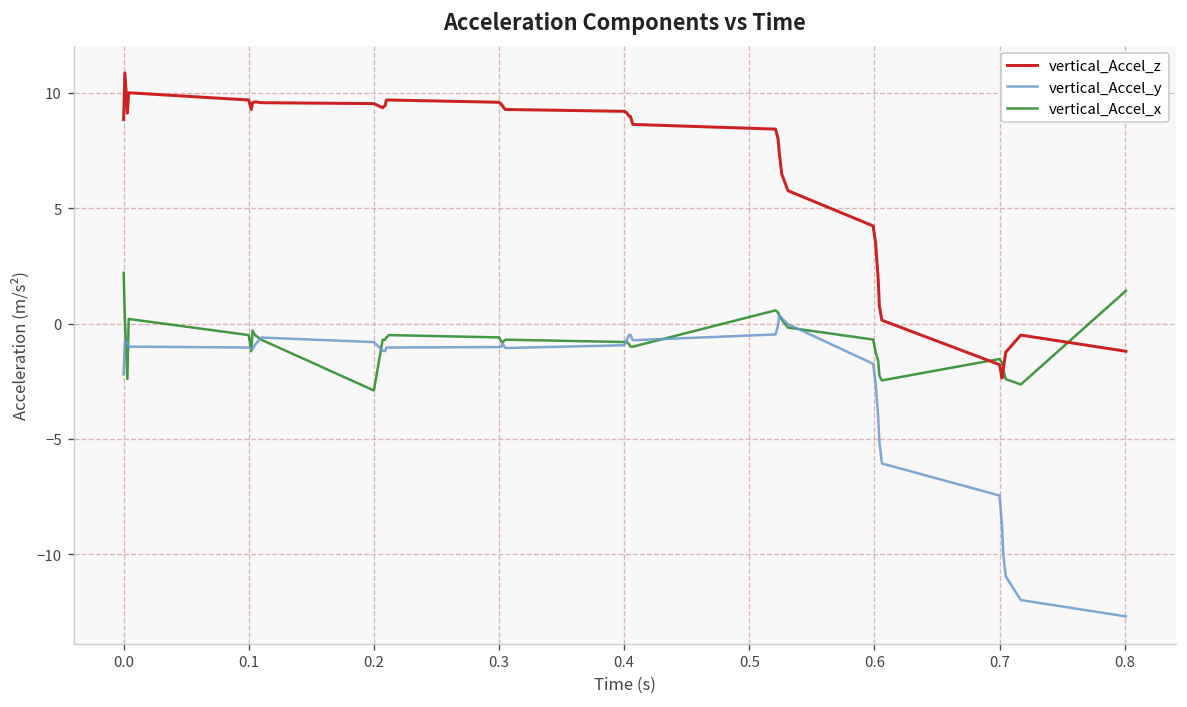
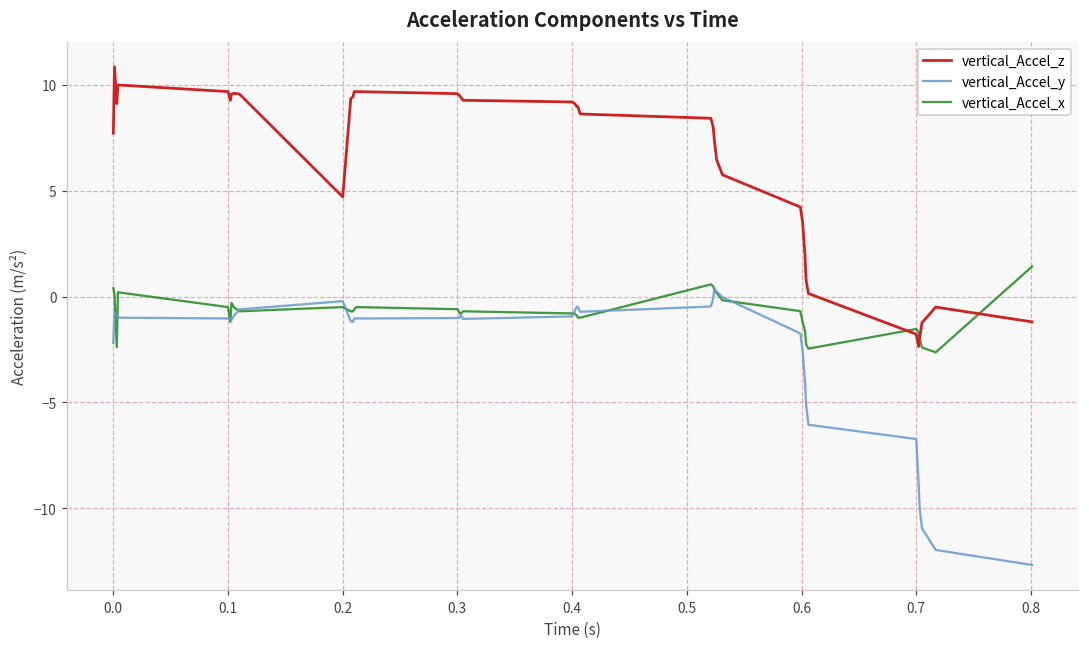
vertical_Accel_z, 0.0: 8.8 -> 7.7
vertical_Accel_x, 0.0: 2.2 -> 0.4
vertical_Accel_z, 0.2: 9.5 -> 4.7
vertical_Accel_y, 0.2: -0.8 -> -0.2
vertical_Accel_x, 0.2: -2.9 -> -0.5
vertical_Accel_y, 0.7: -7.5 -> -6.7
